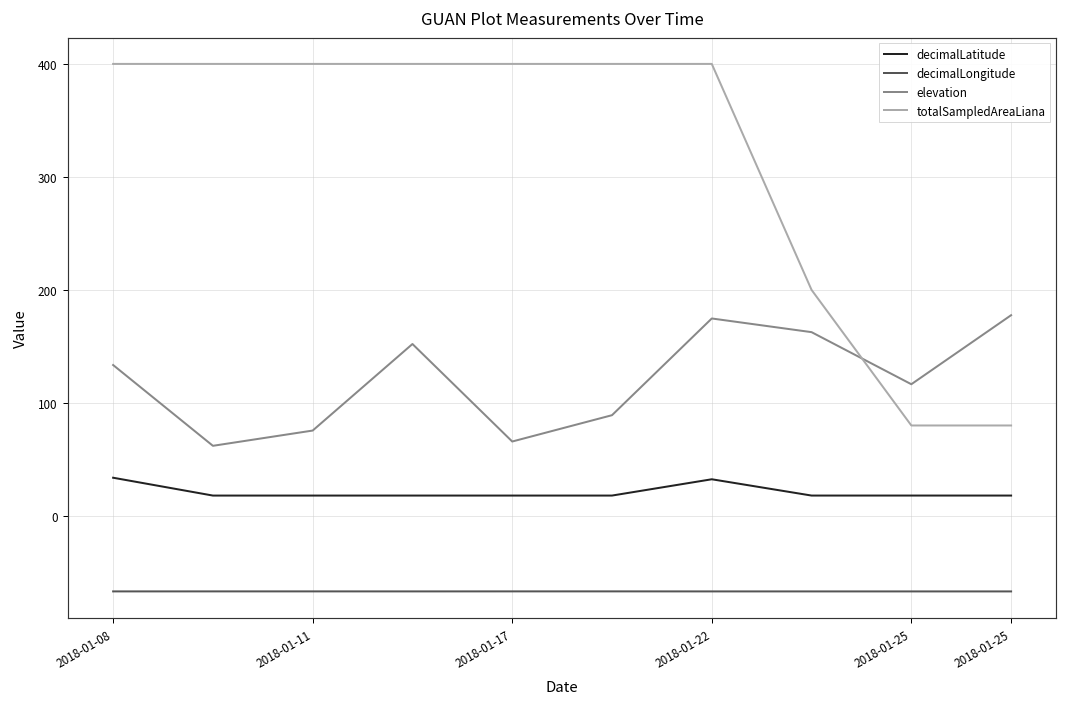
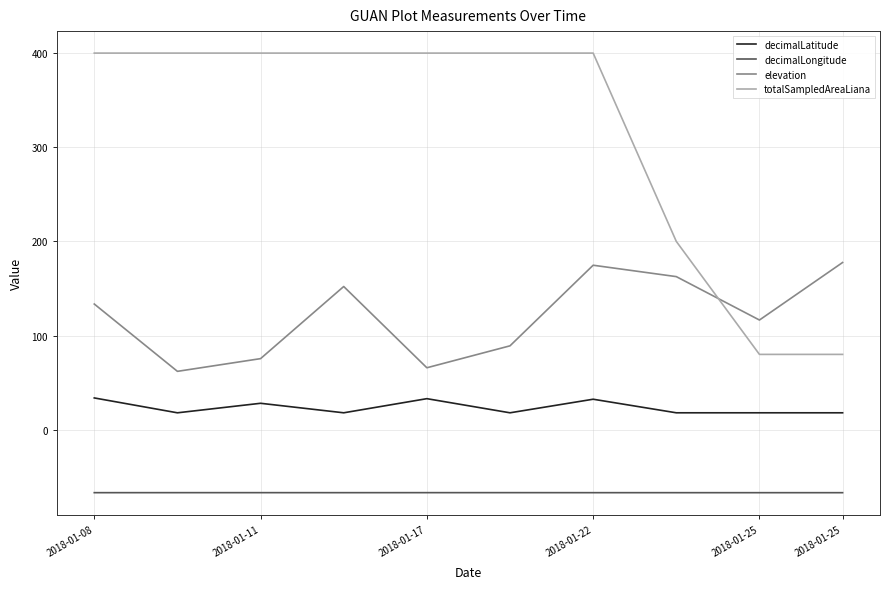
decimalLatitude, 2018-01-11: 20 -> 30
decimalLatitude, 2018-01-17: 20 -> 30
